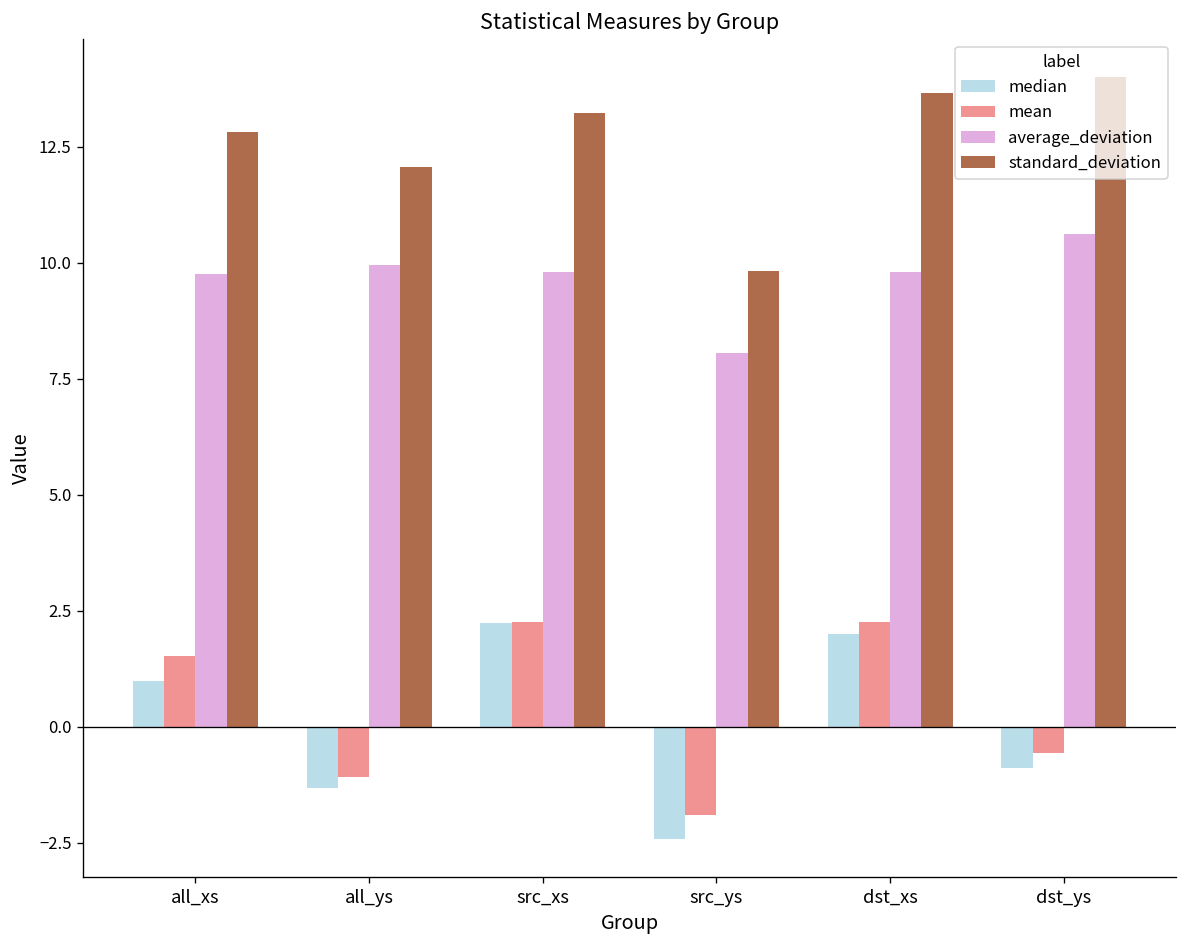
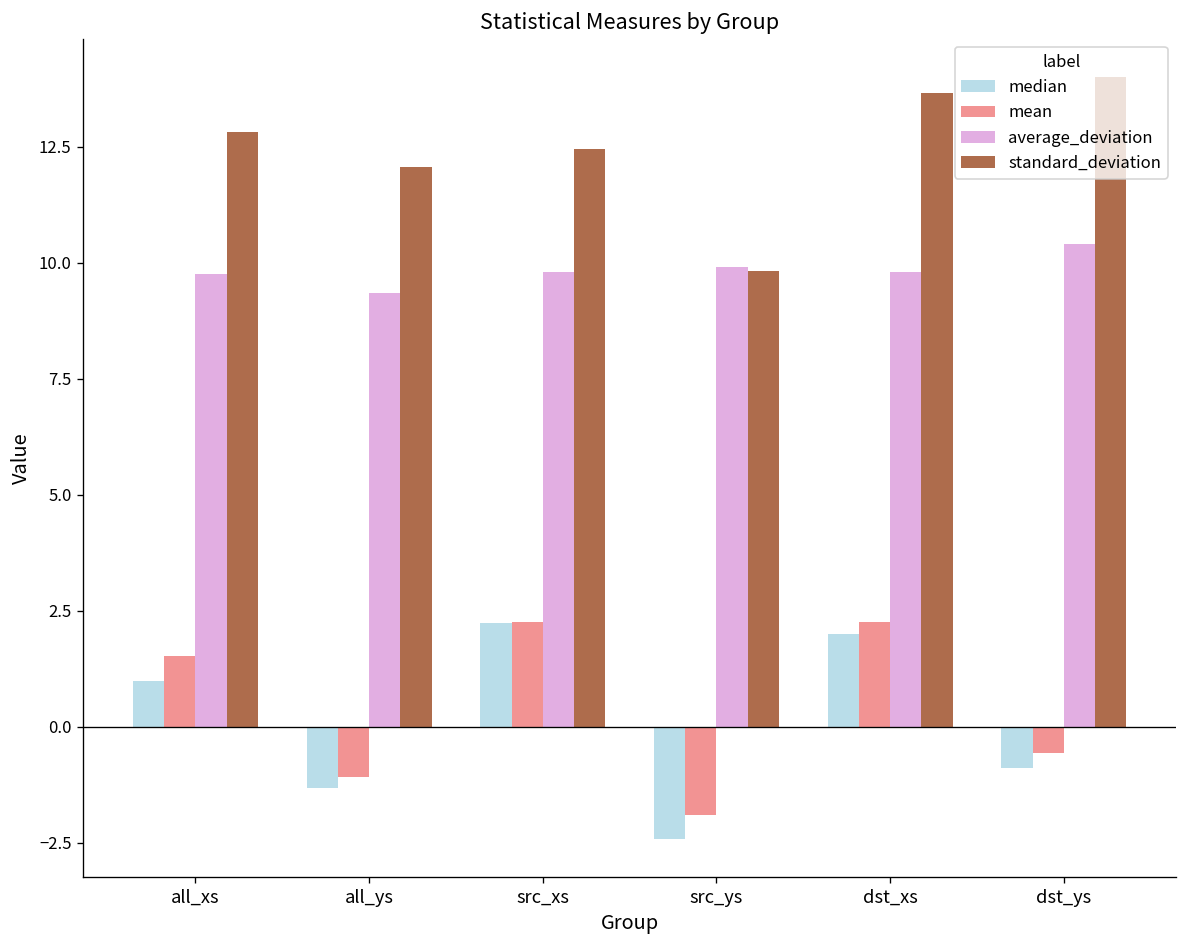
average_deviation, all_ys: 10.0 -> 9.3
standard_deviation, src_xs: 13.2 -> 12.5
average_deviation, src_ys: 8.0 -> 9.9
average_deviation, dst_ys: 10.6 -> 10.4
